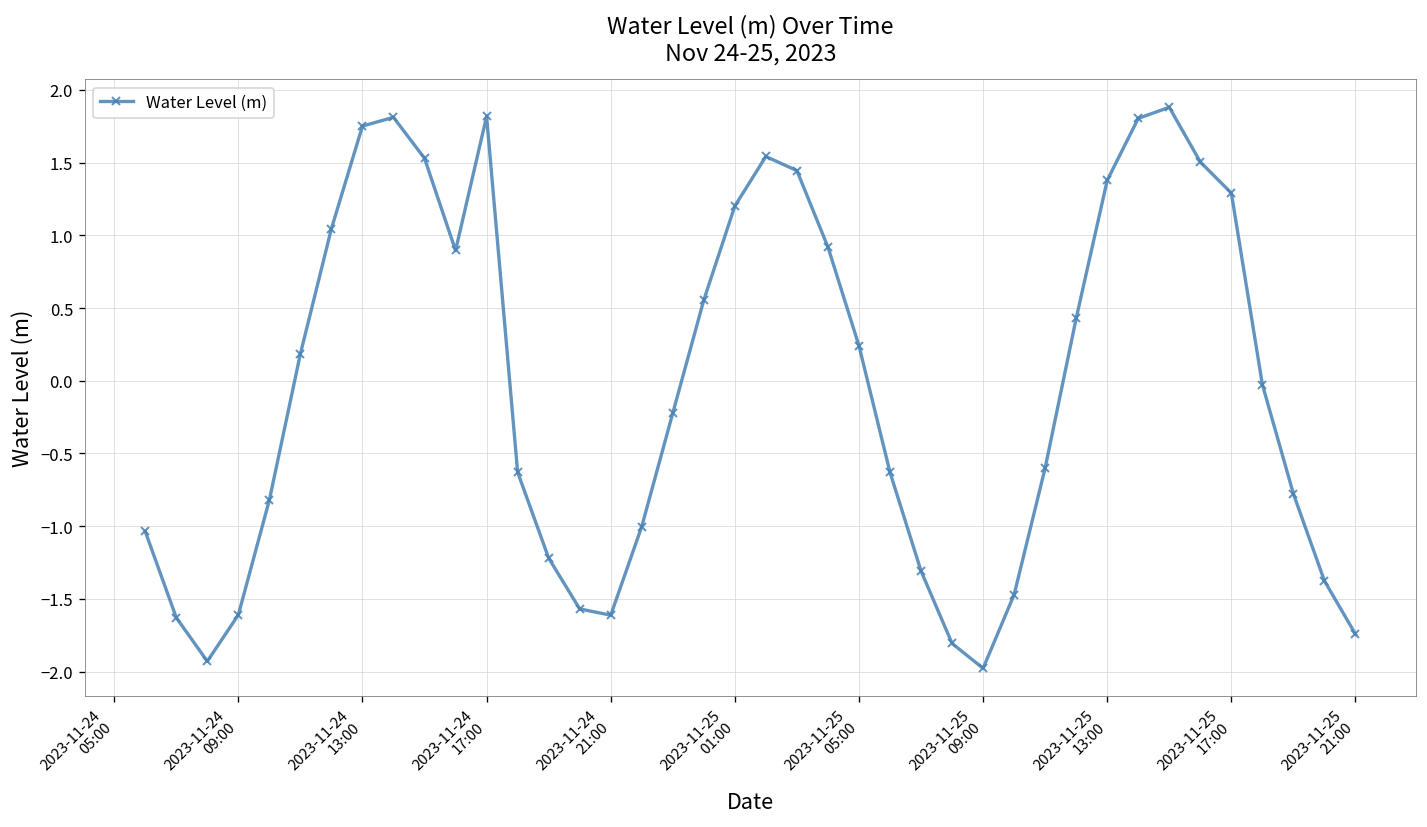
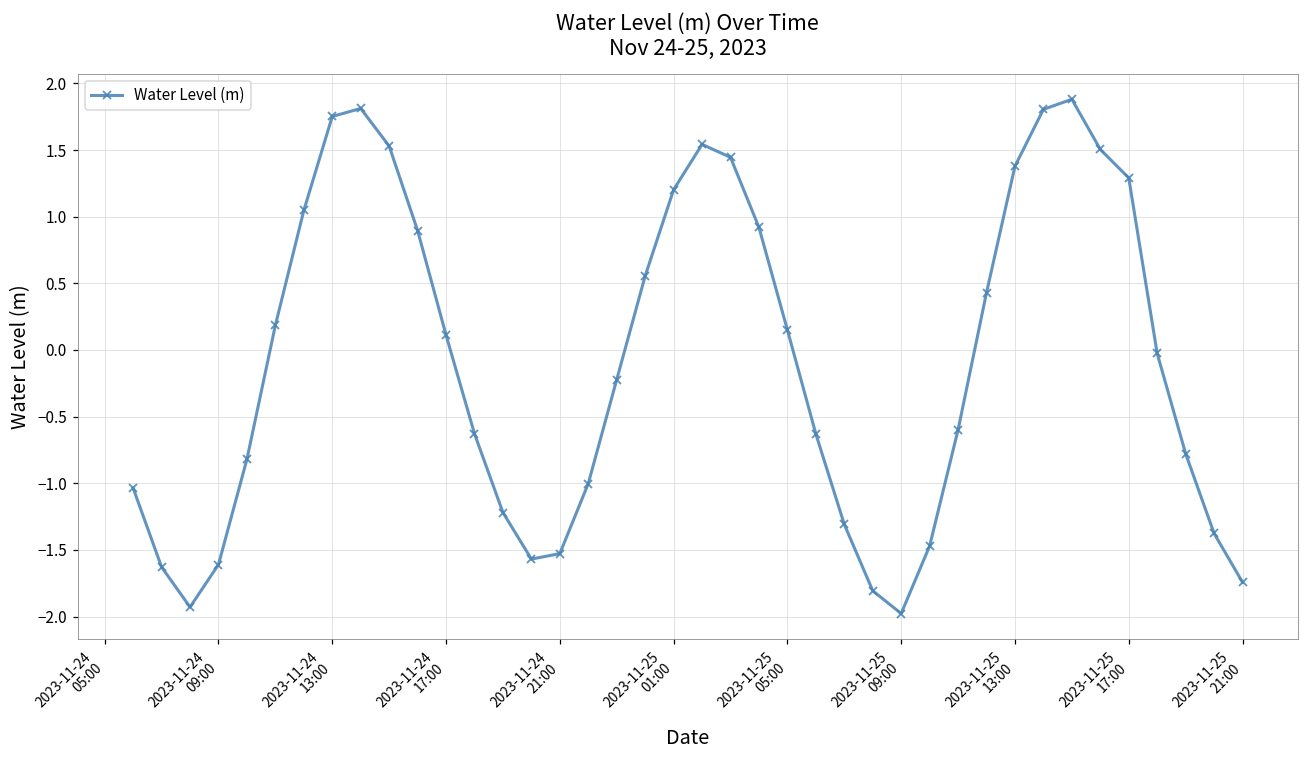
2023-11-24 17:00: 1.82 -> 0.11
2023-11-24 21:00: -1.61 -> -1.53
2023-11-25 05:00: 0.24 -> 0.15
